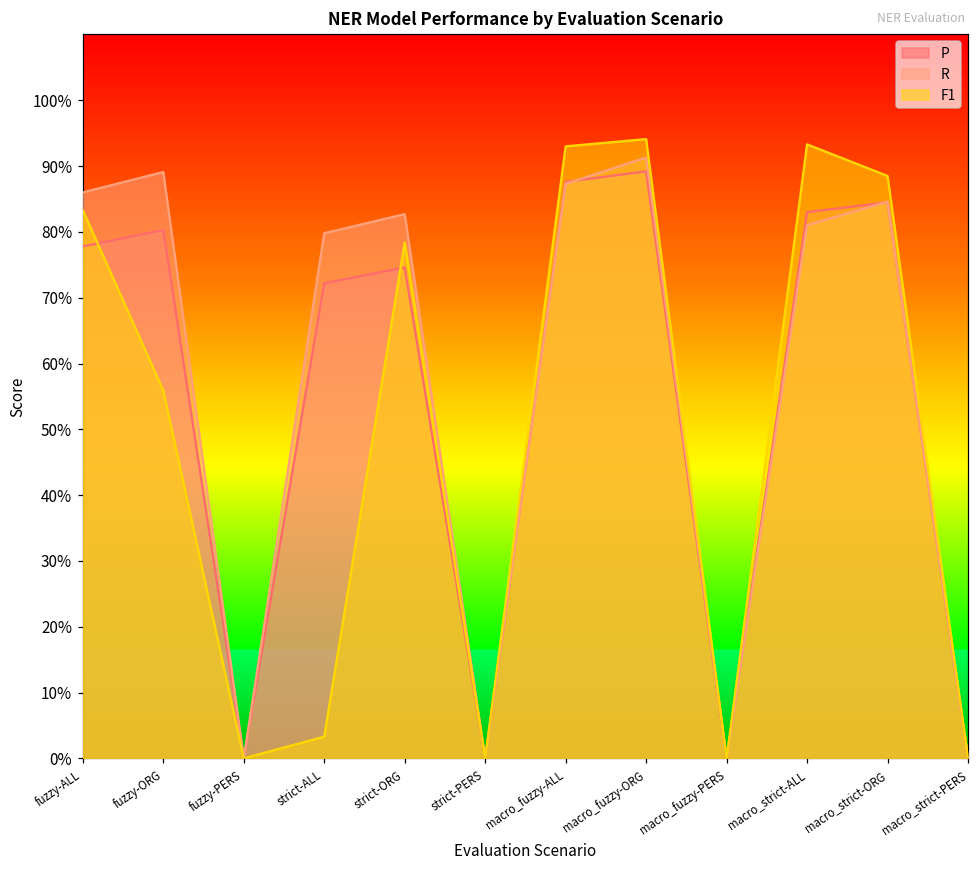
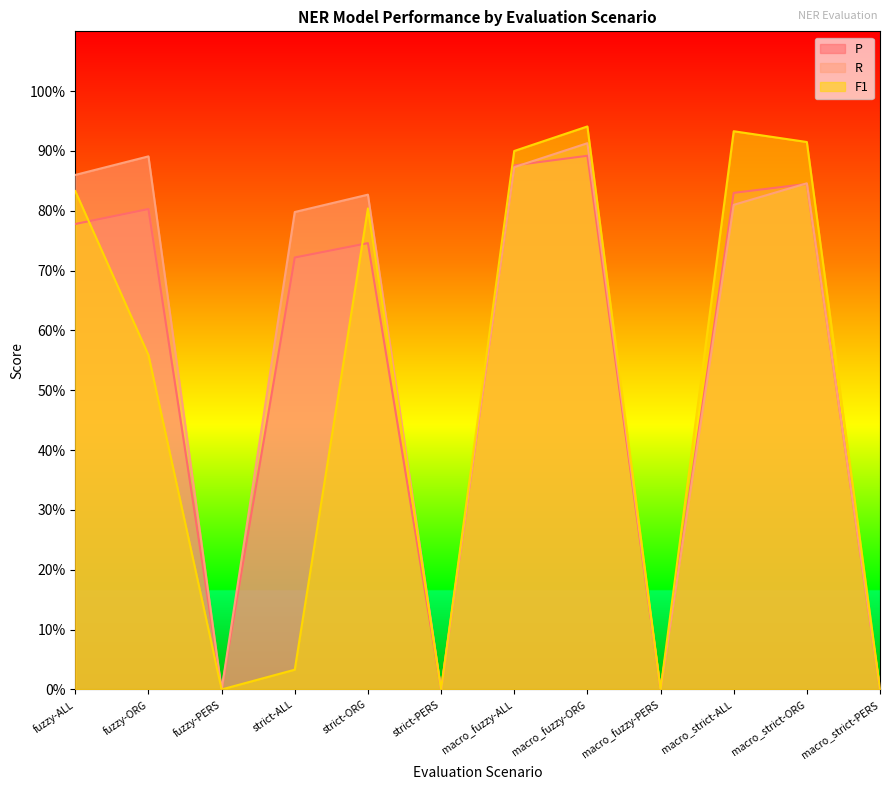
F1, strict-ORG: 78% -> 80%
F1, macro_fuzzy-ALL: 93% -> 90%
F1, macro_strict-ORG: 89% -> 92%
